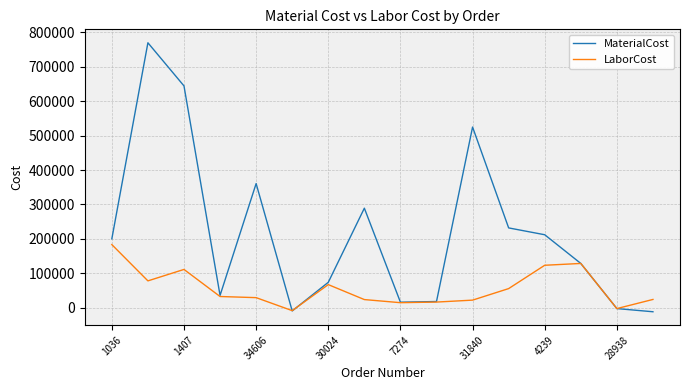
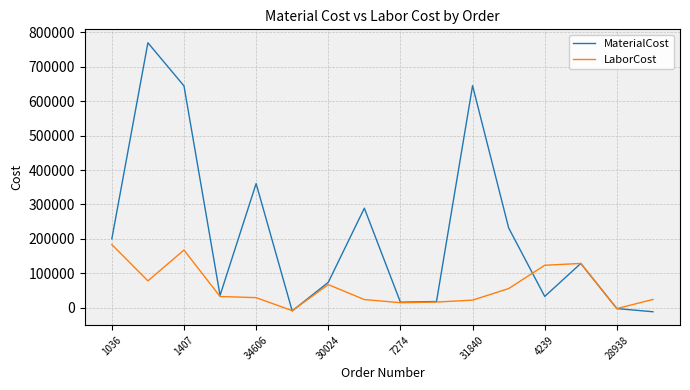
LaborCost, 1407: 110000 -> 170000
MaterialCost, 31840: 520000 -> 650000
MaterialCost, 4239: 210000 -> 30000
